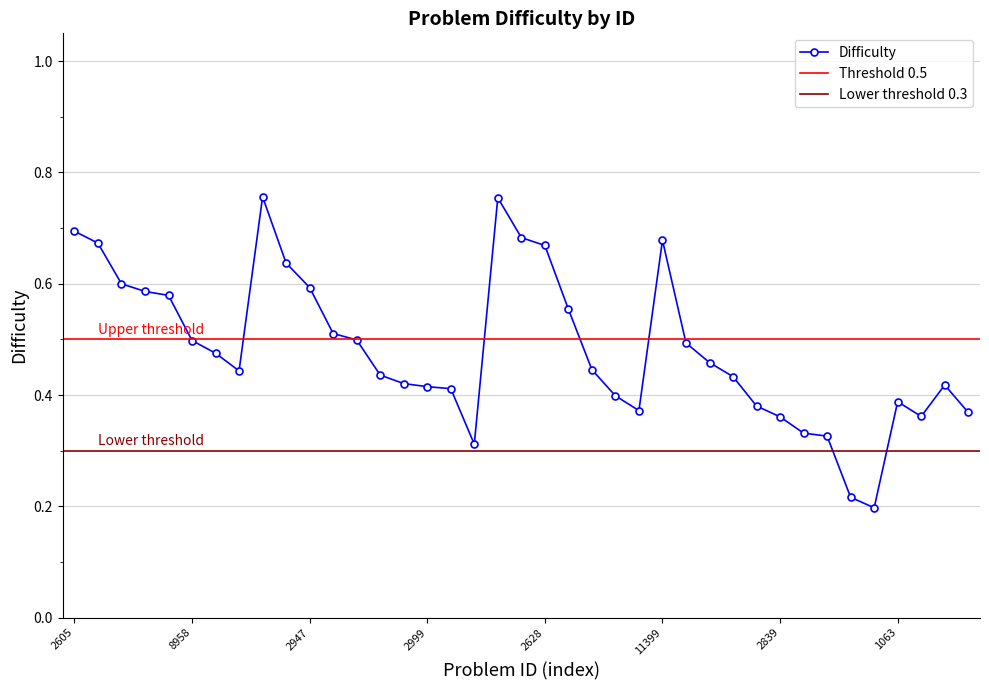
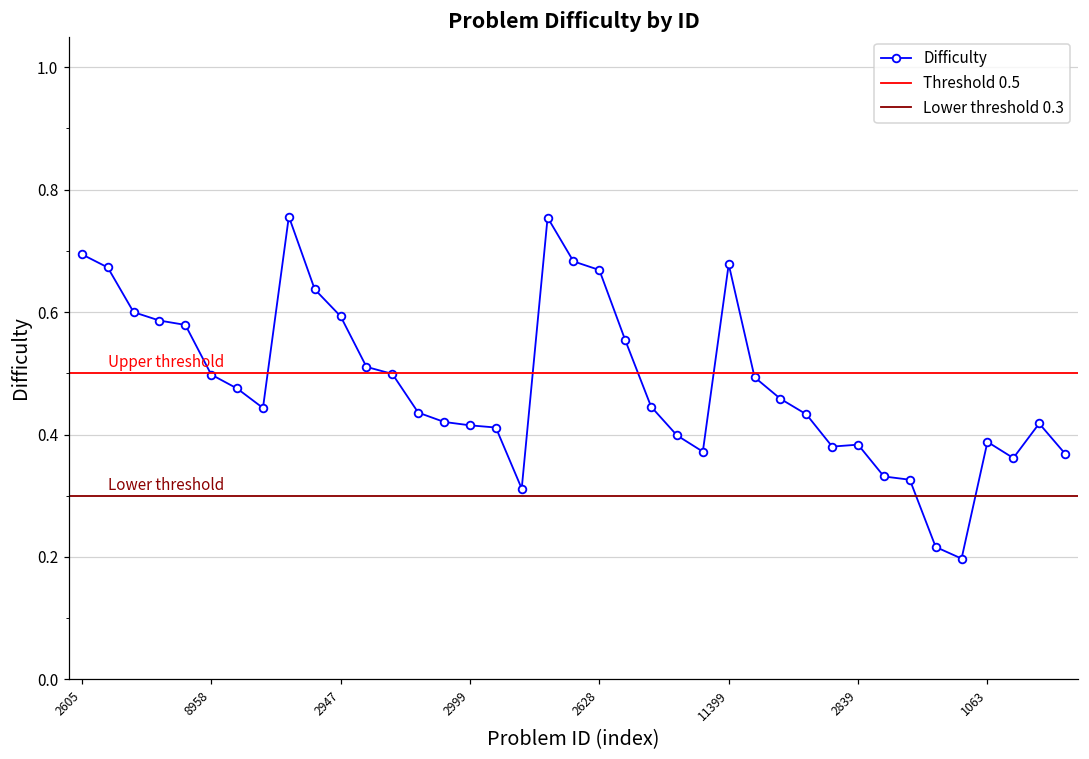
2839: 0.36 -> 0.38
